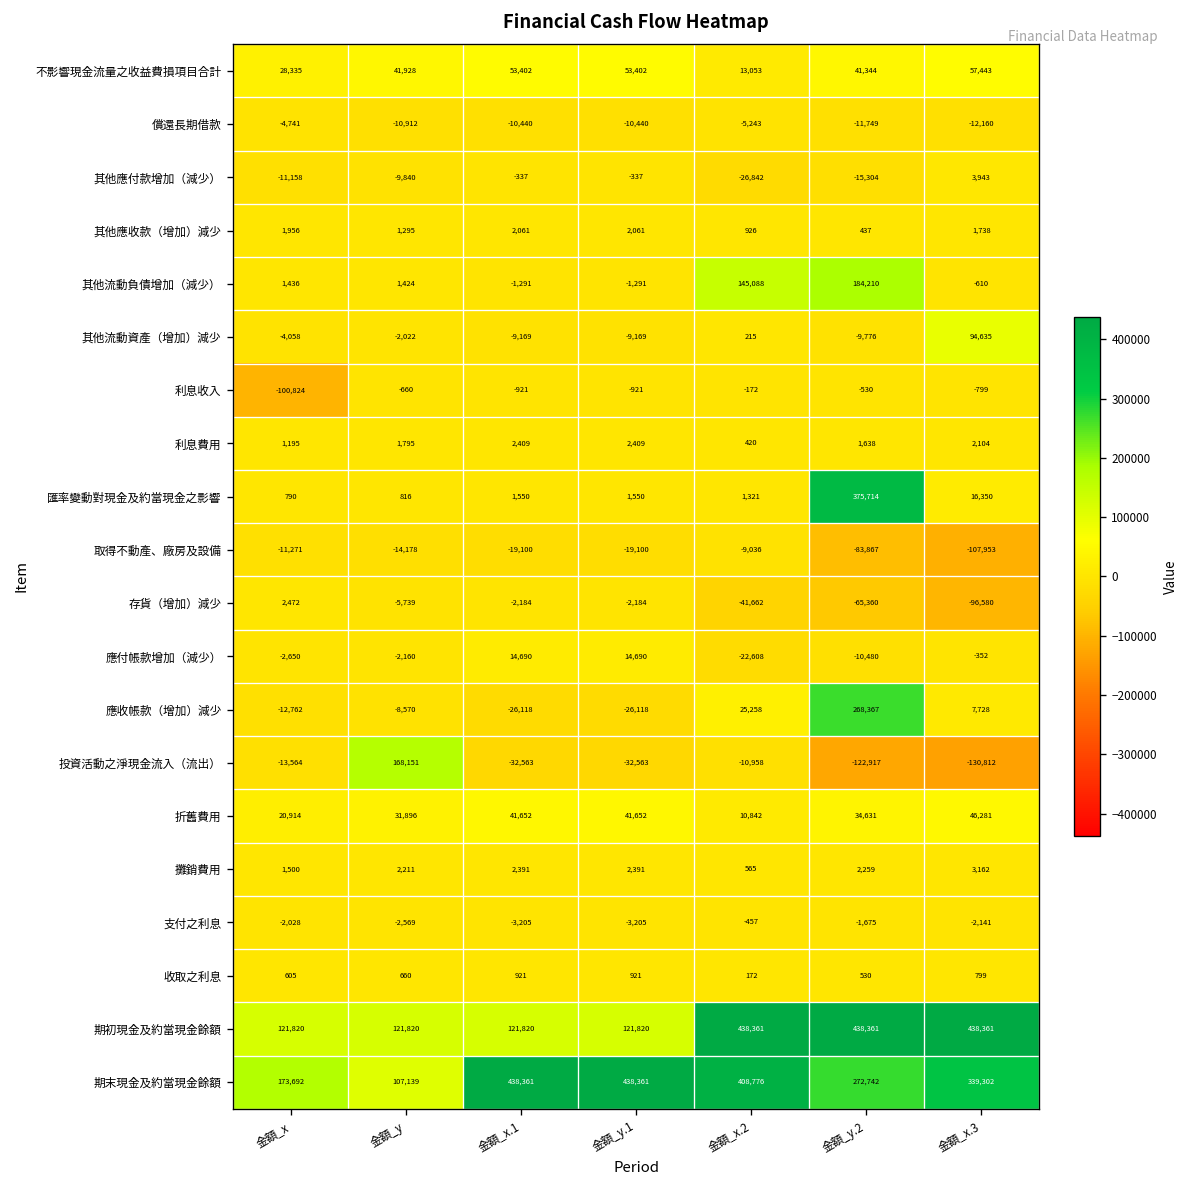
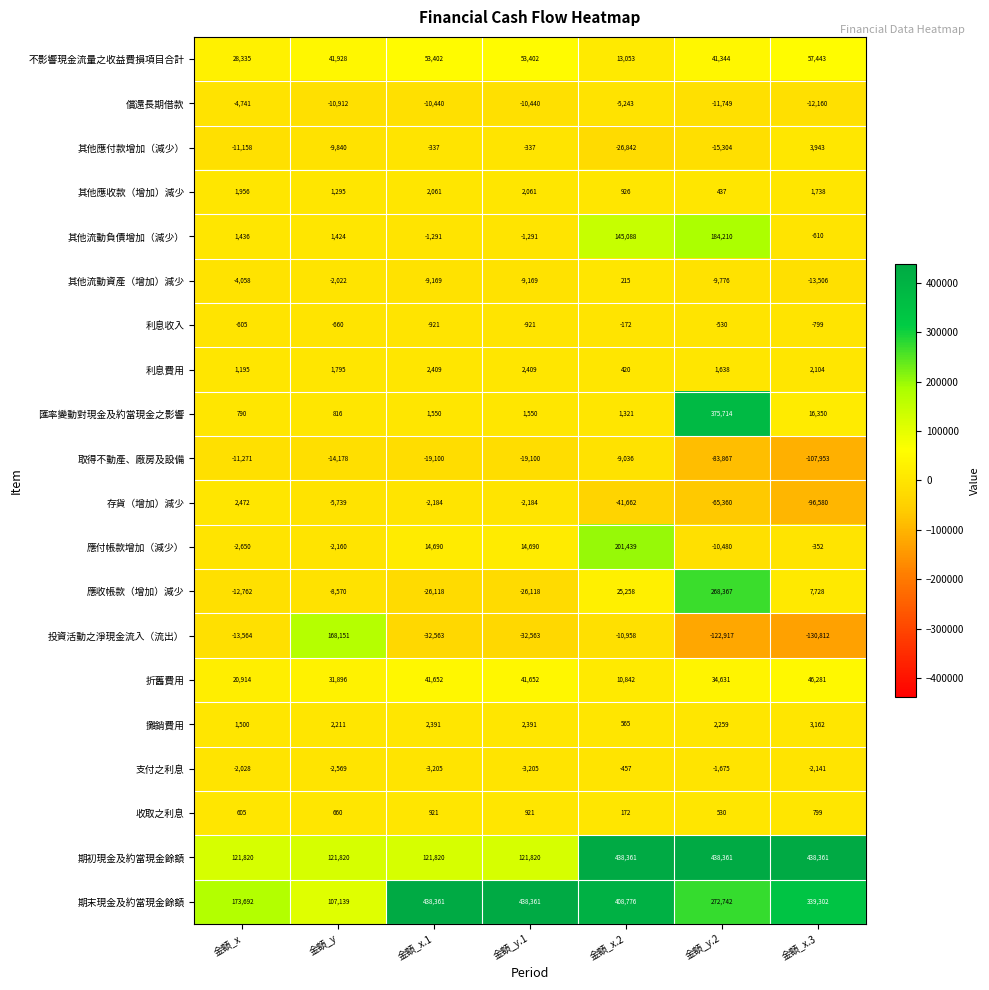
其他流動資產（增加）減少, 金額_x.3: 94,635 -> -13,506
利息收入, 金額_x: -100,824 -> -605
應付帳款增加（減少）, 金額_x.2: -22,608 -> 201,439
